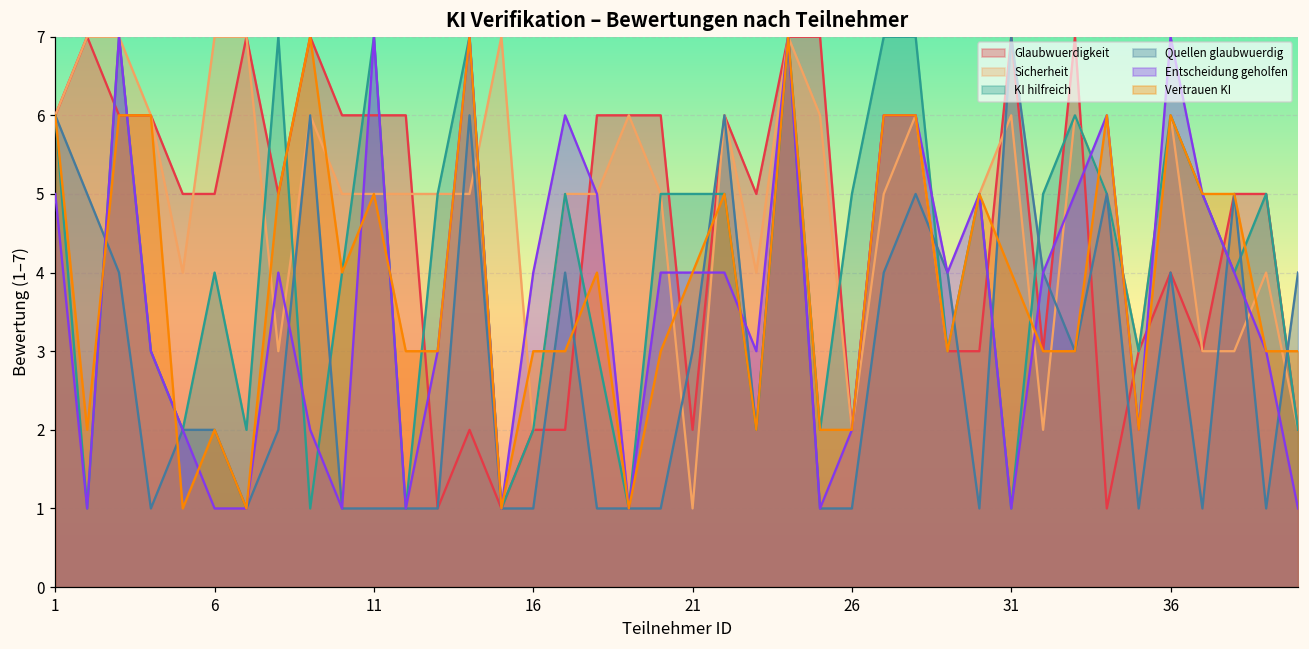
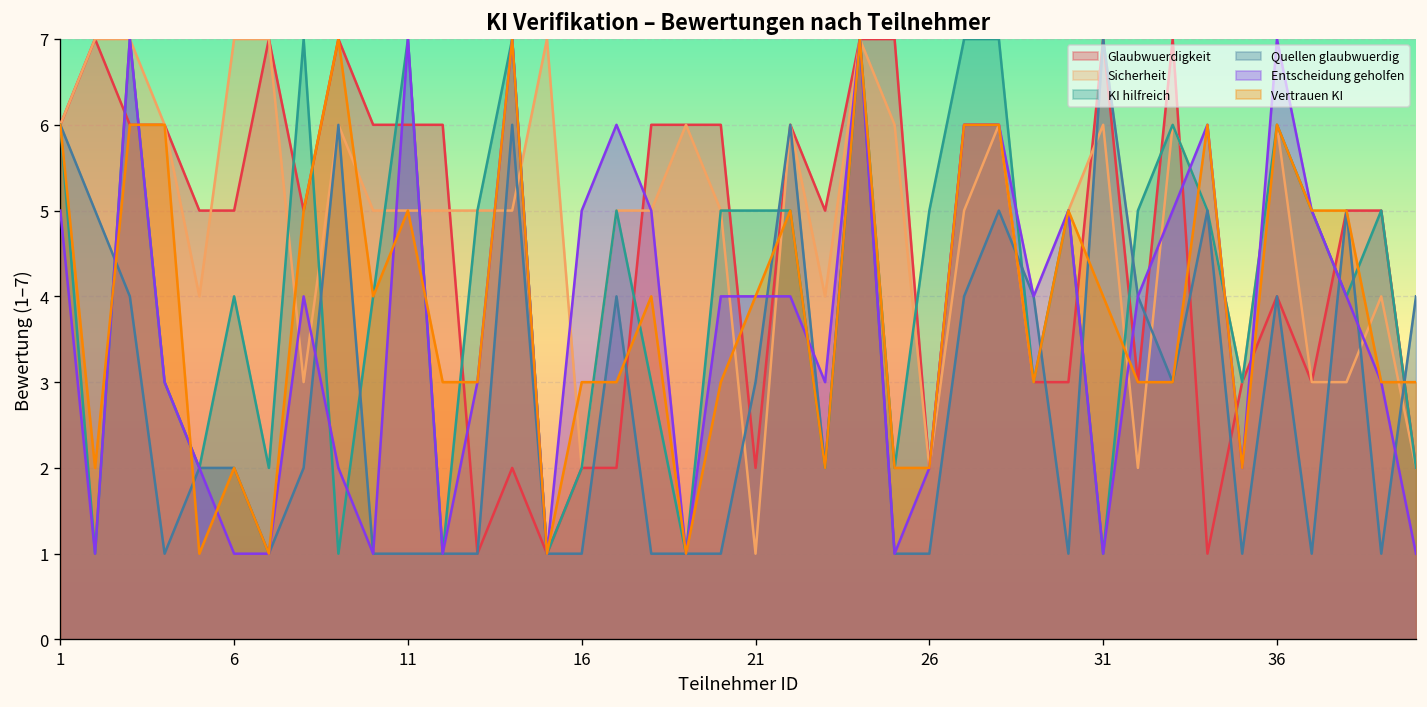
Entscheidung geholfen, 16: 4 -> 5
